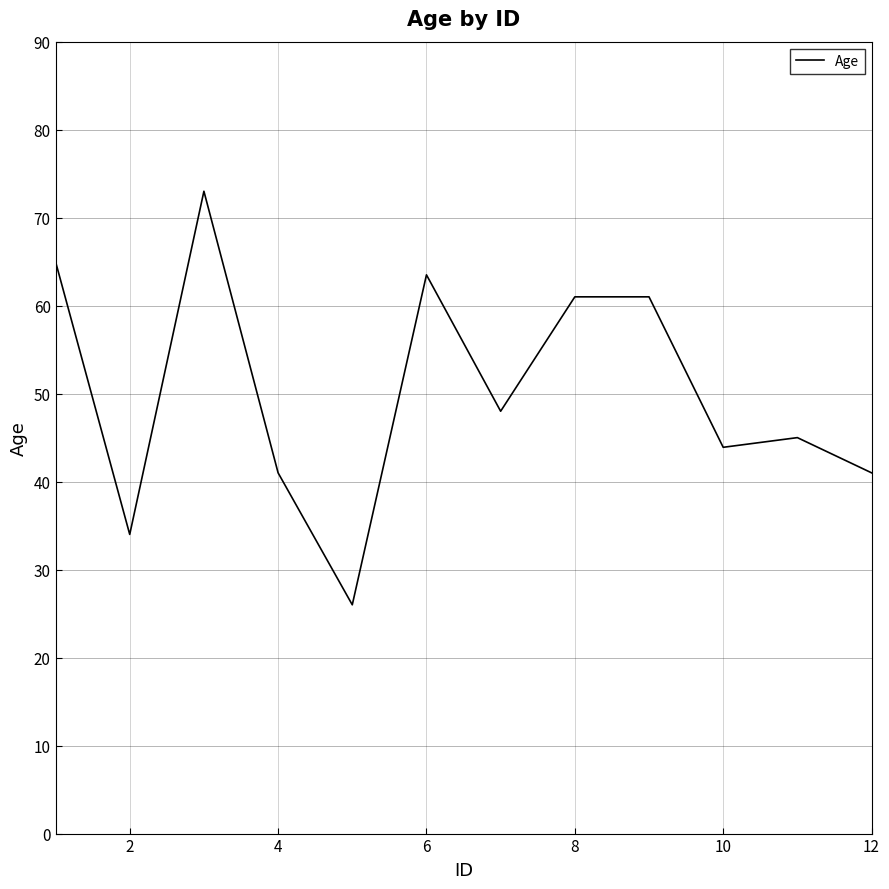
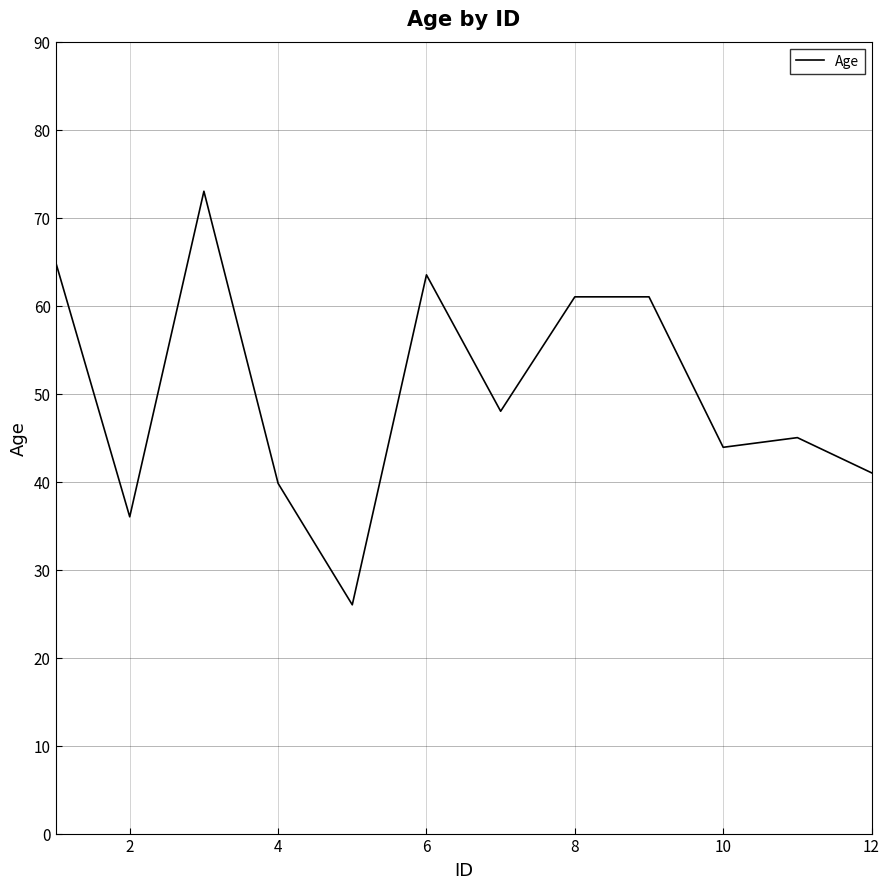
2: 34 -> 36
4: 41 -> 40
